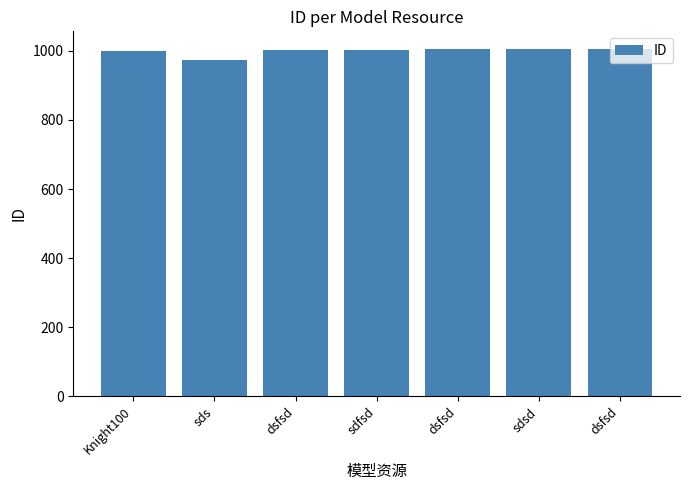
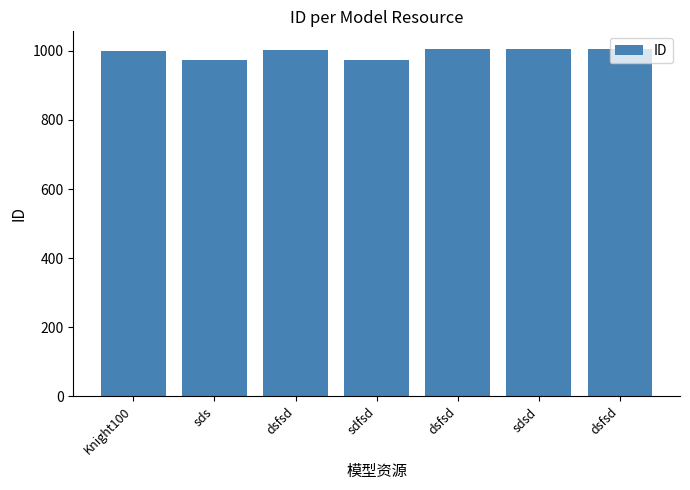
sdfsd: 1000 -> 970
